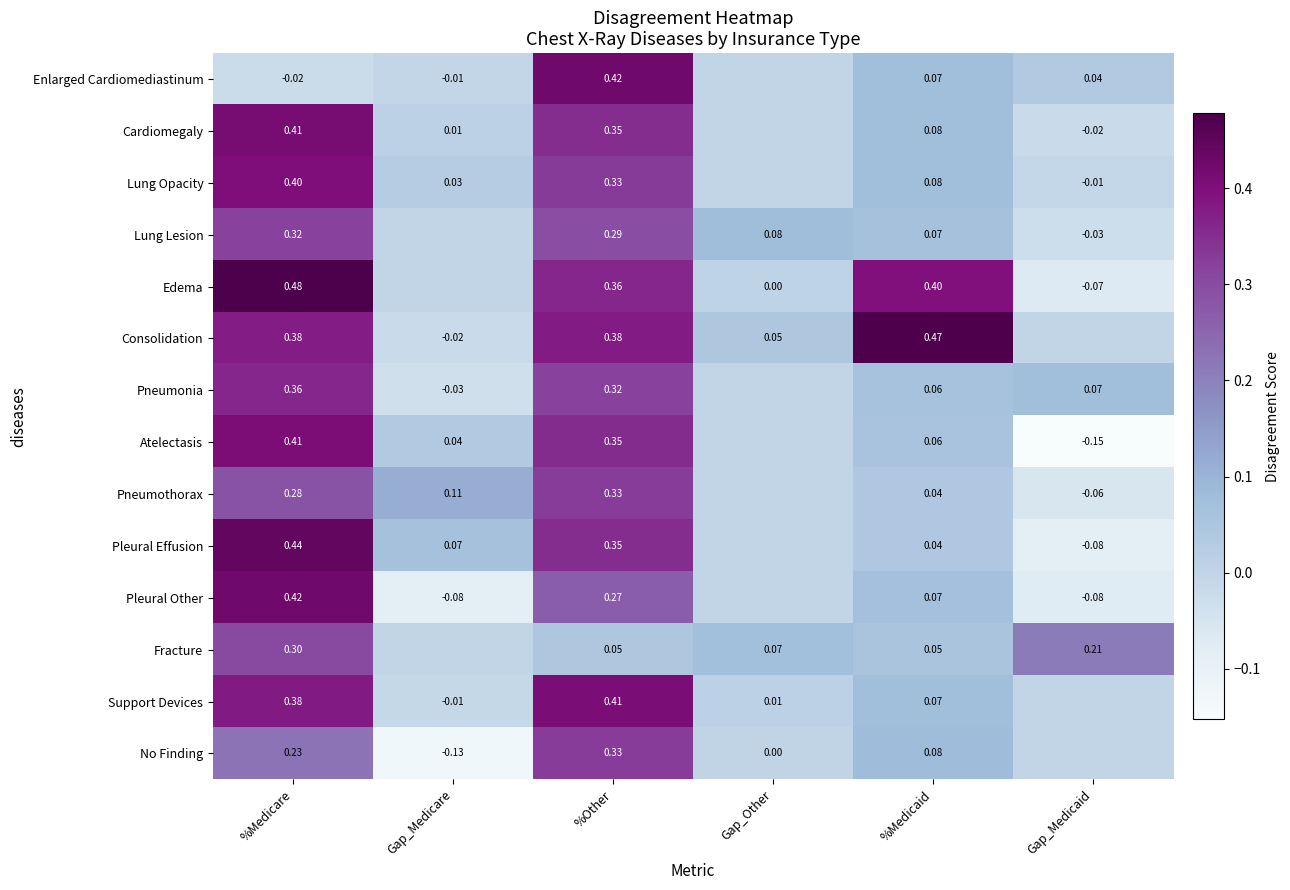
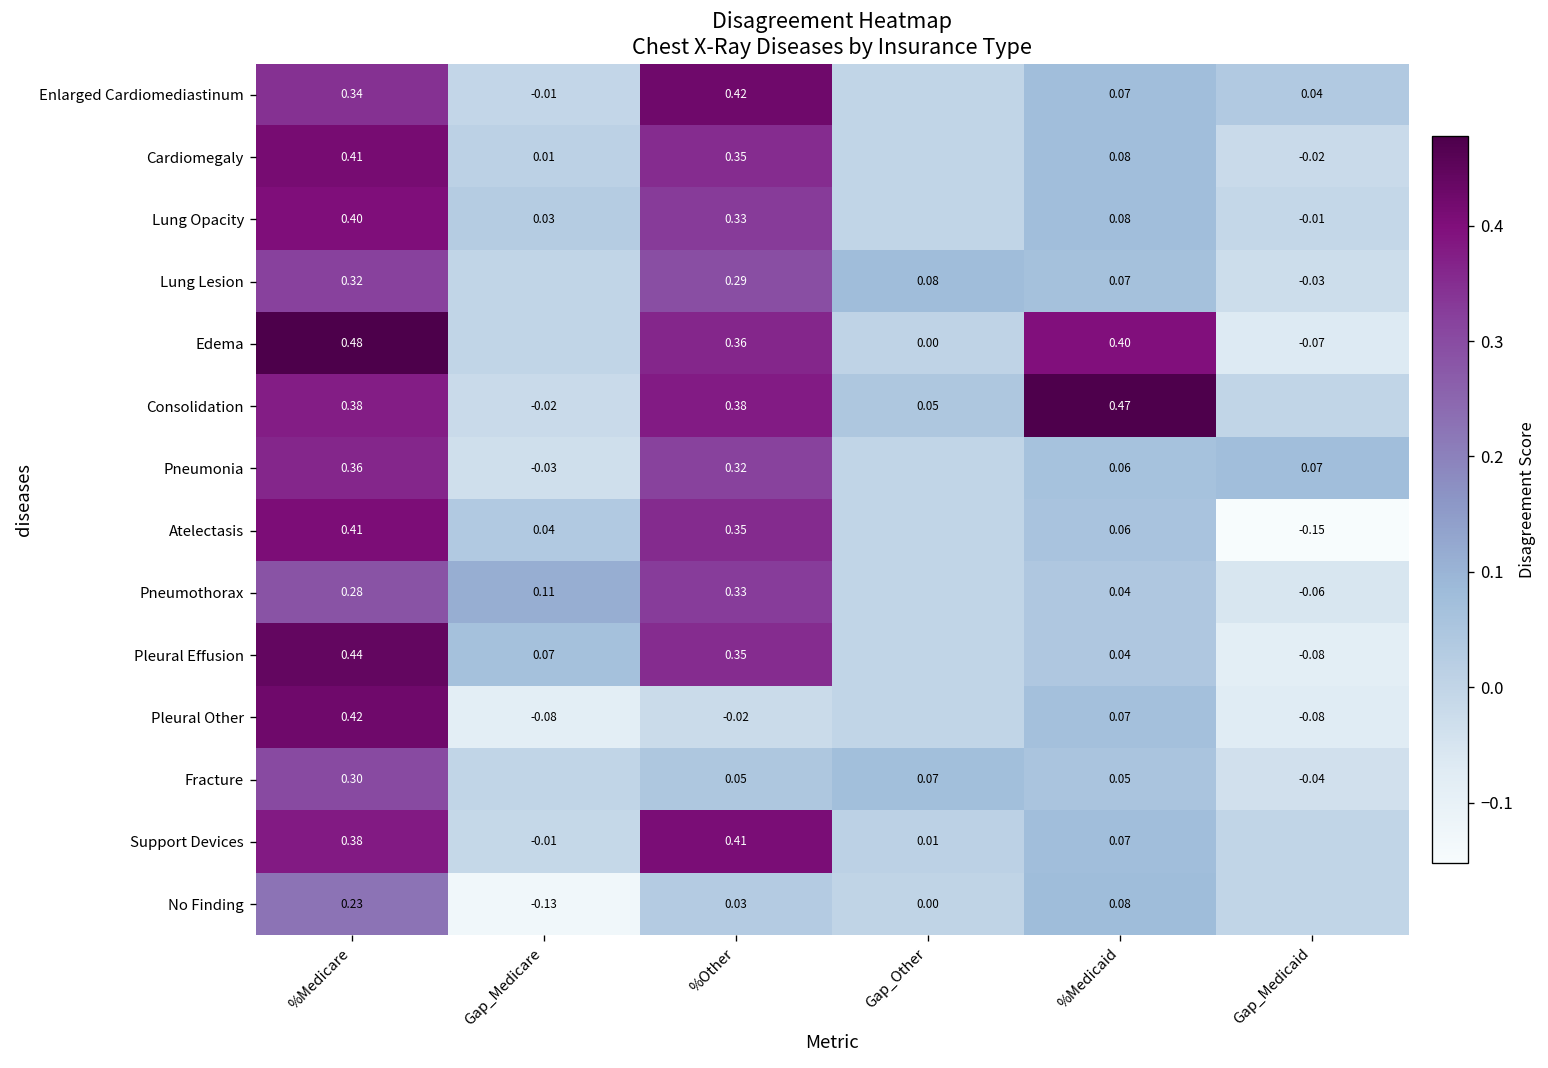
Enlarged Cardiomediastinum, %Medicare: -0.02 -> 0.34
Pleural Other, %Other: 0.27 -> -0.02
Fracture, Gap_Medicaid: 0.21 -> -0.04
No Finding, %Other: 0.33 -> 0.03
